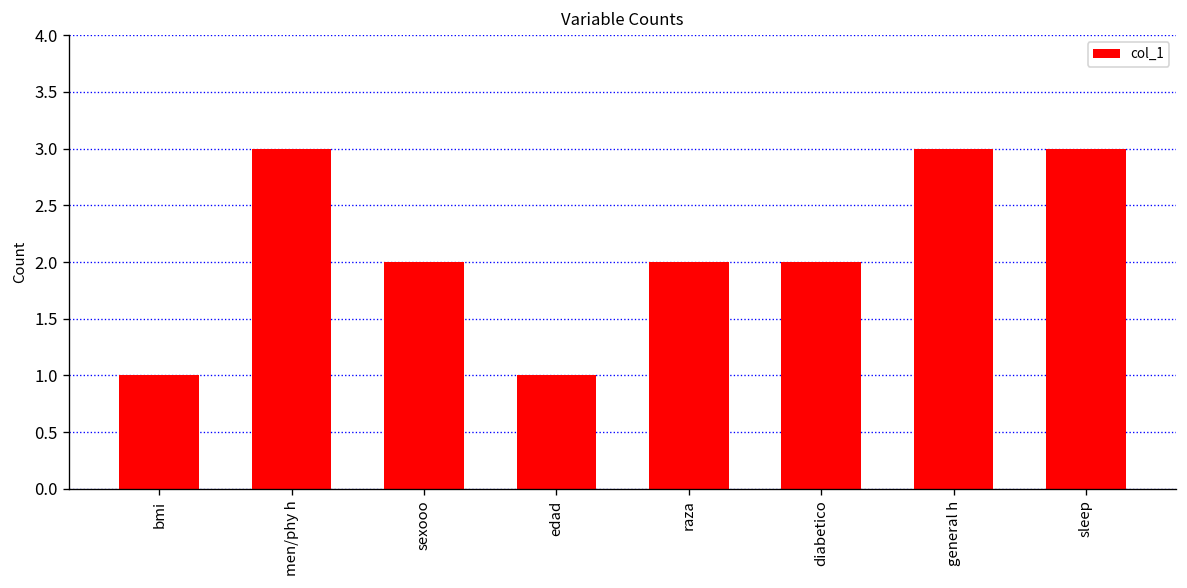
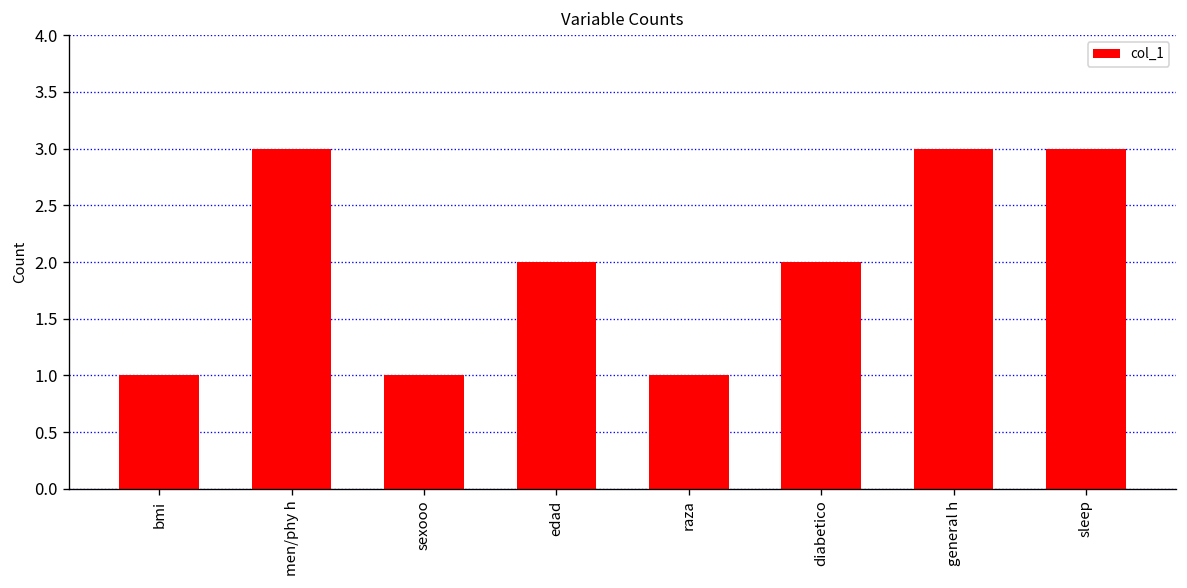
sexooo: 2 -> 1
edad: 1 -> 2
raza: 2 -> 1
